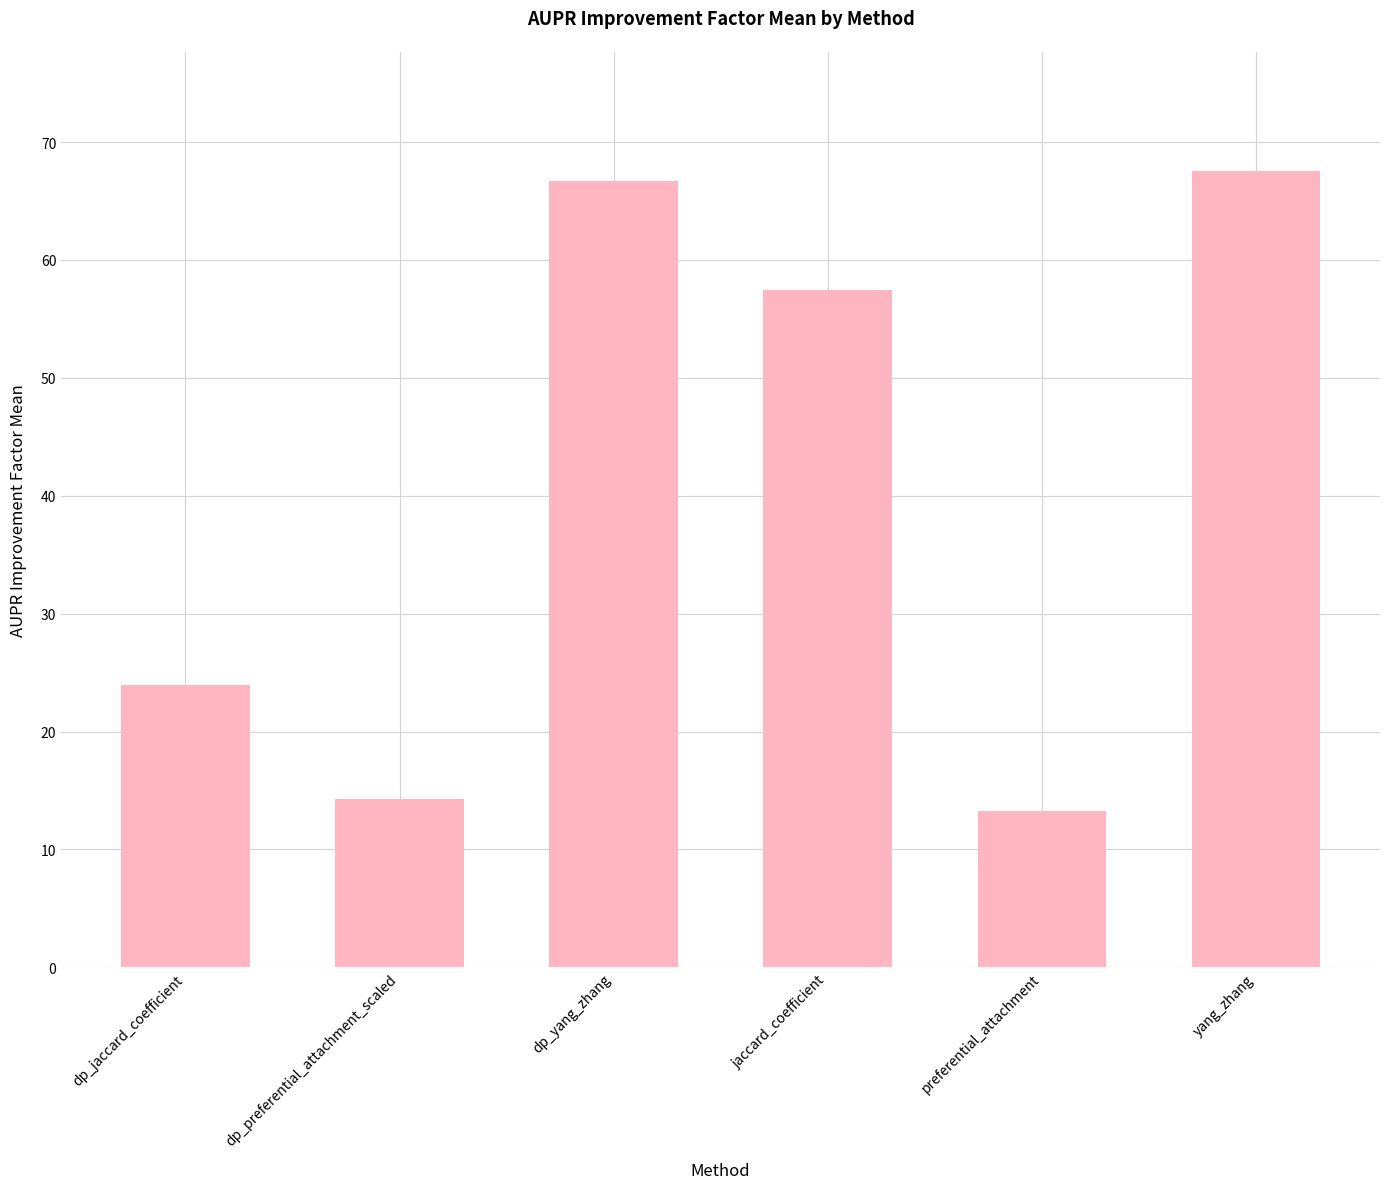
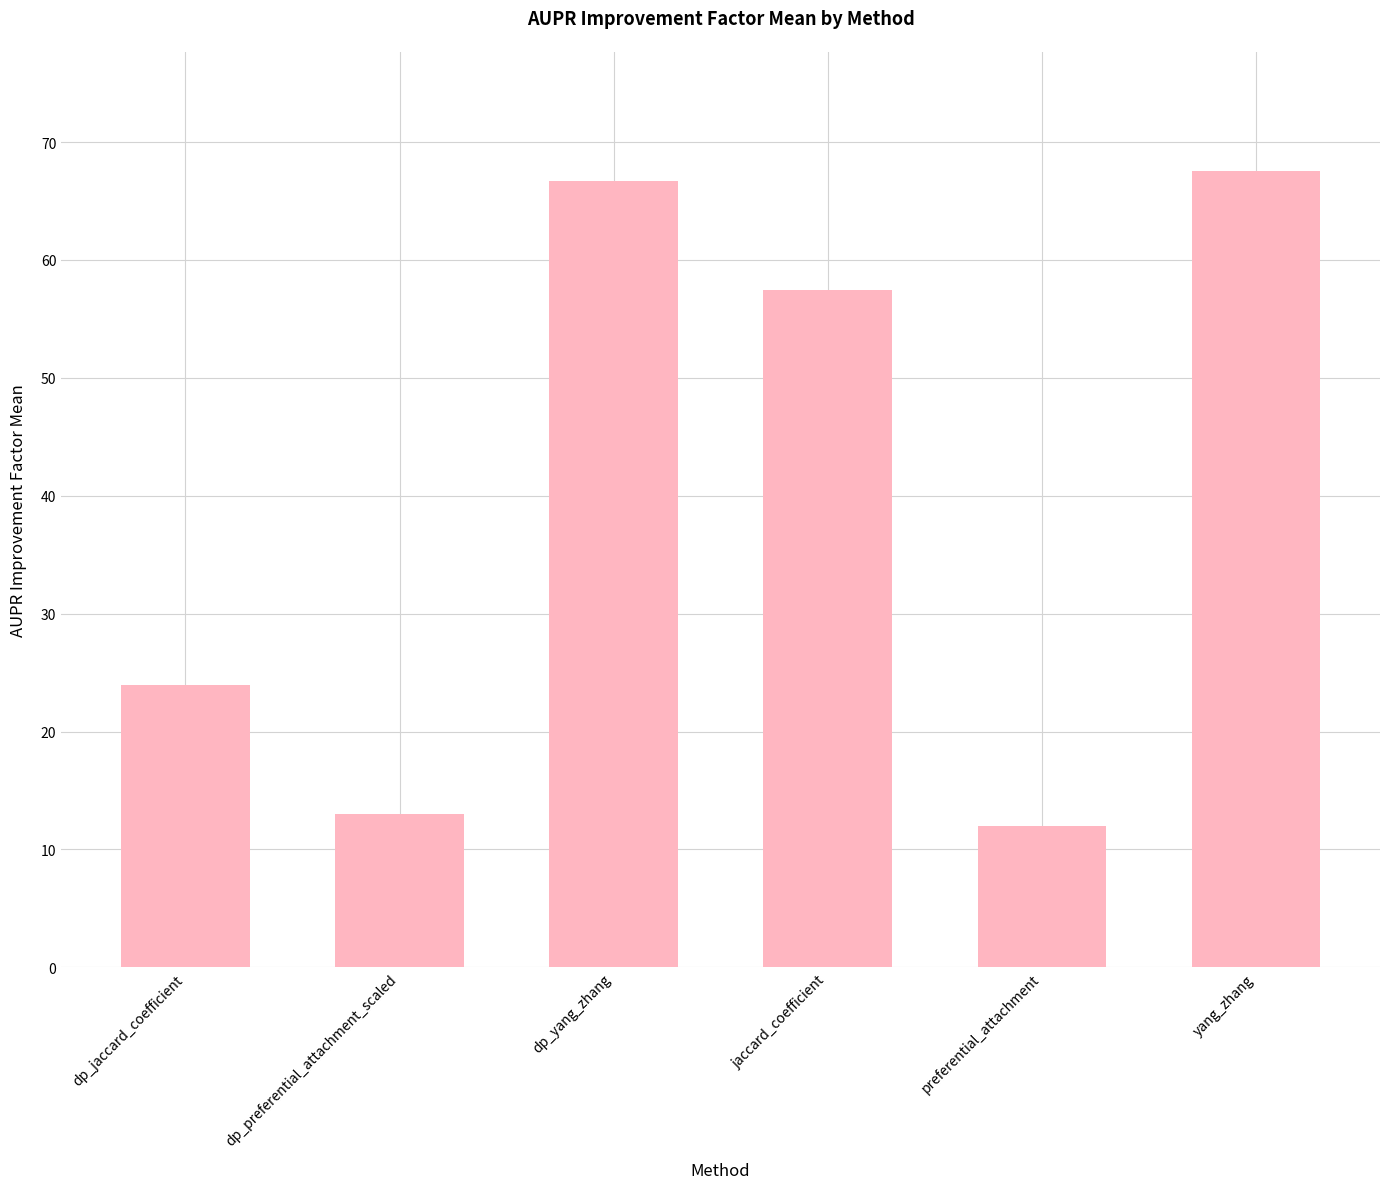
dp_preferential_attachment_scaled: 14.3 -> 13.0
preferential_attachment: 13.3 -> 12.0
